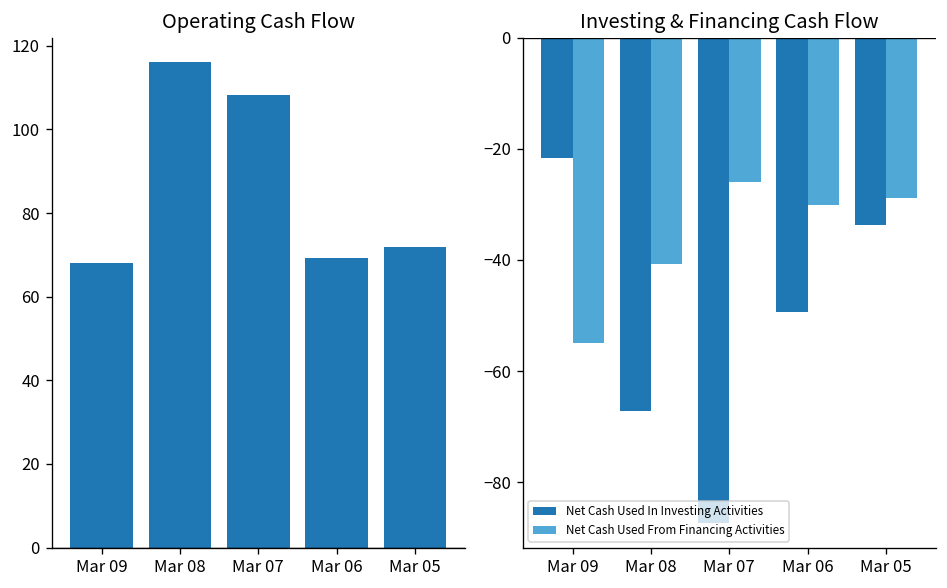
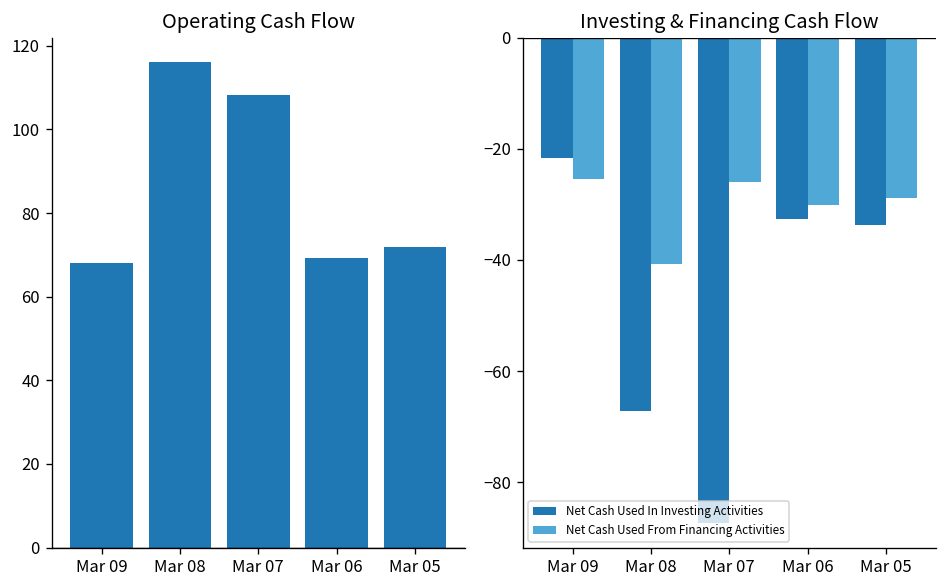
Investing & Financing Cash Flow, Net Cash Used From Financing Activities, Mar 09: -55 -> -25
Investing & Financing Cash Flow, Net Cash Used In Investing Activities, Mar 06: -49 -> -33
